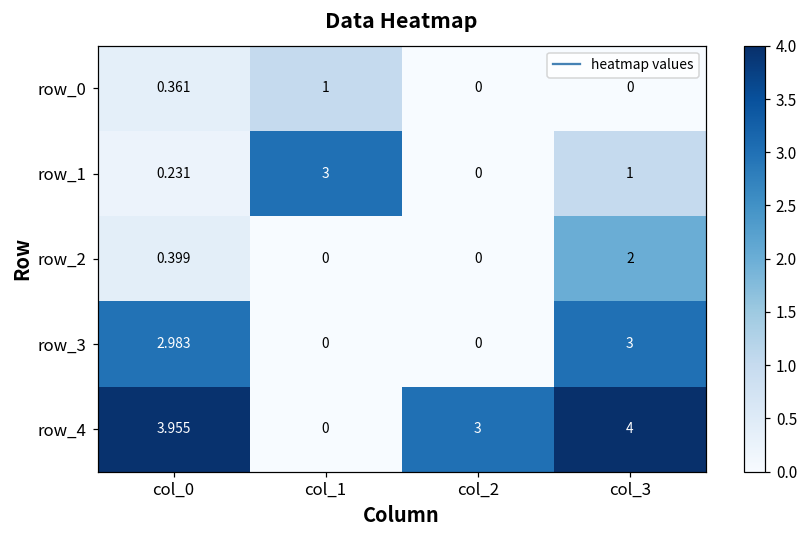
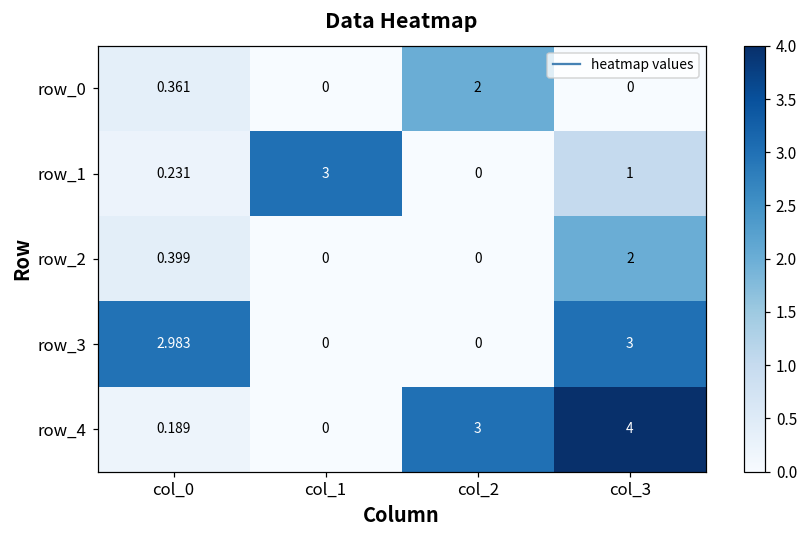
row_0, col_1: 1 -> 0
row_0, col_2: 0 -> 2
row_4, col_0: 3.955 -> 0.189
